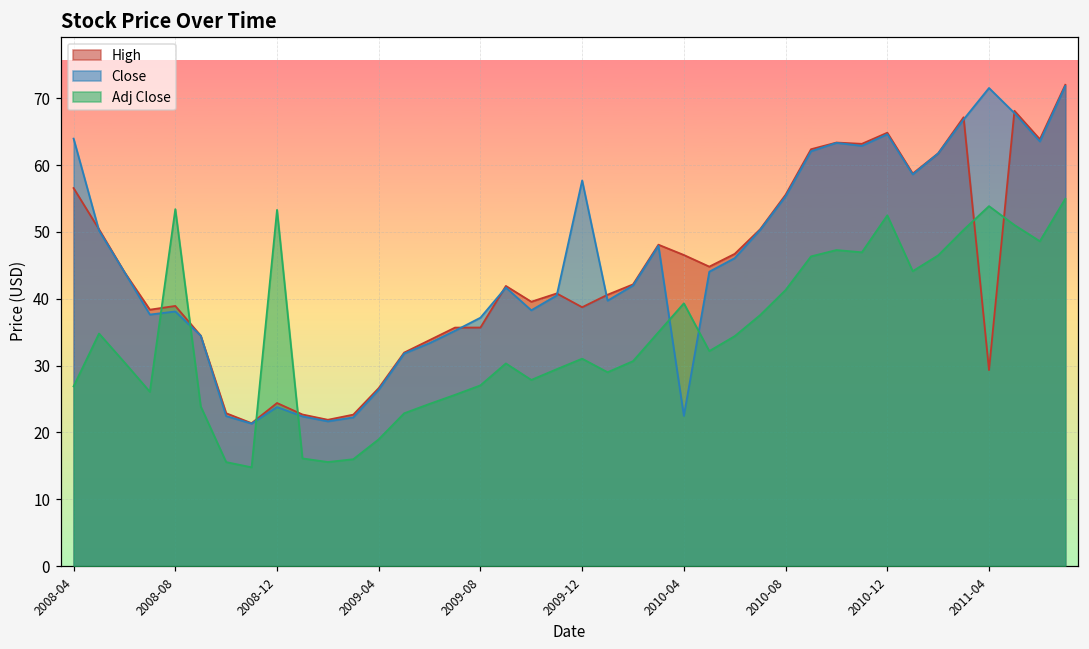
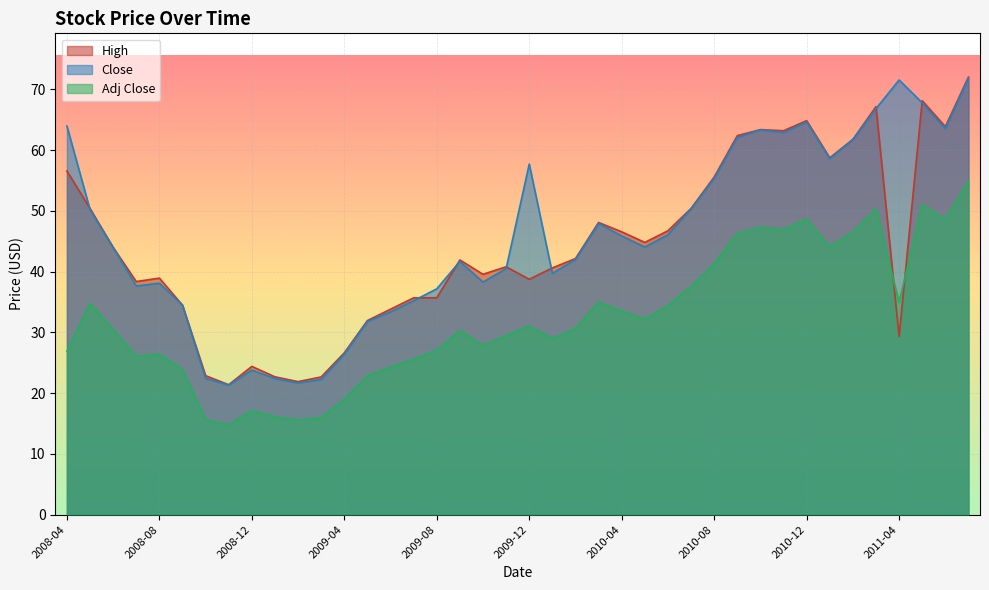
Adj Close, 2008-08: 53 -> 26
Adj Close, 2008-12: 53 -> 17
Close, 2010-04: 22 -> 46
Adj Close, 2010-04: 39 -> 33
Adj Close, 2010-12: 52 -> 49
Adj Close, 2011-04: 54 -> 35
